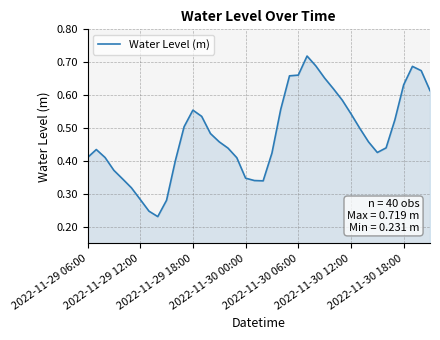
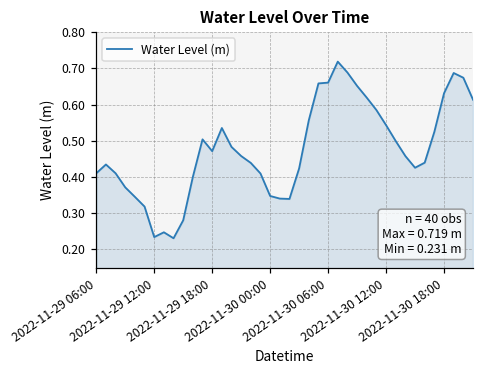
2022-11-29 12:00: 0.28 -> 0.23
2022-11-29 18:00: 0.55 -> 0.47
